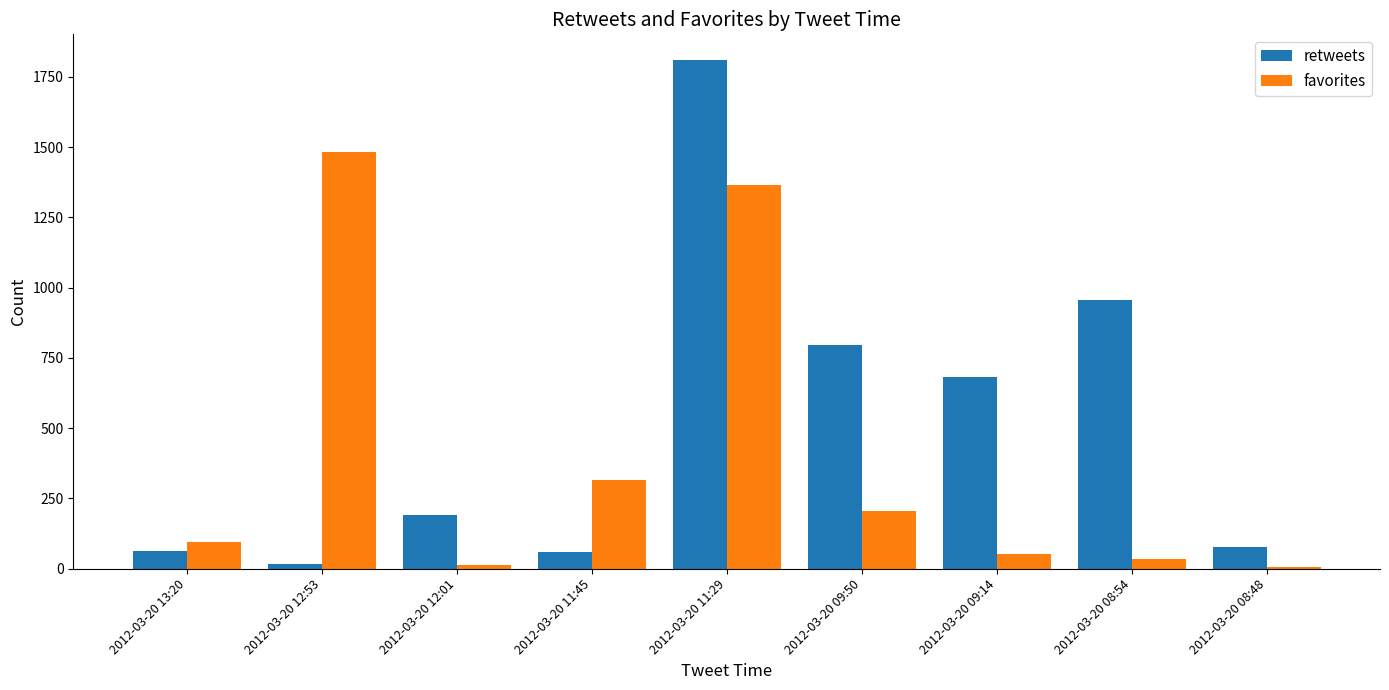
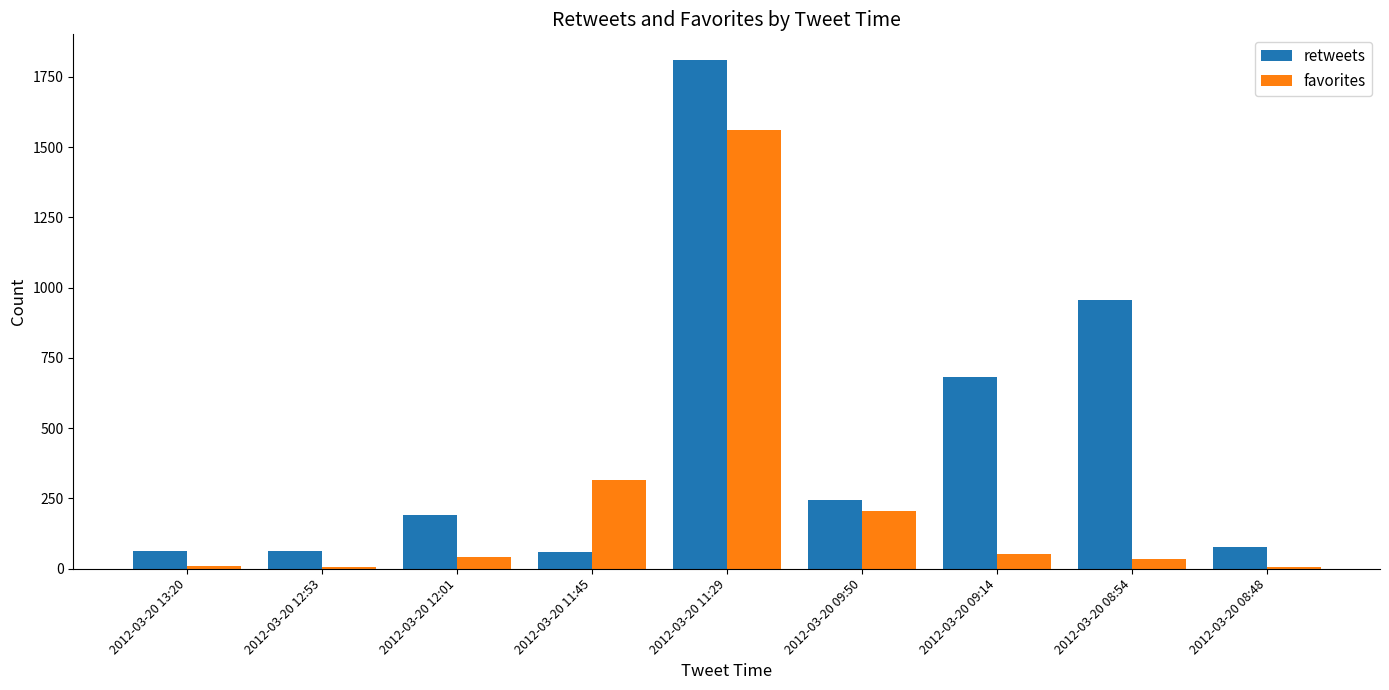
favorites, 2012-03-20 13:20: 90 -> 10
retweets, 2012-03-20 12:53: 20 -> 60
favorites, 2012-03-20 12:53: 1480 -> 10
favorites, 2012-03-20 12:01: 10 -> 40
favorites, 2012-03-20 11:29: 1370 -> 1560
retweets, 2012-03-20 09:50: 800 -> 240
